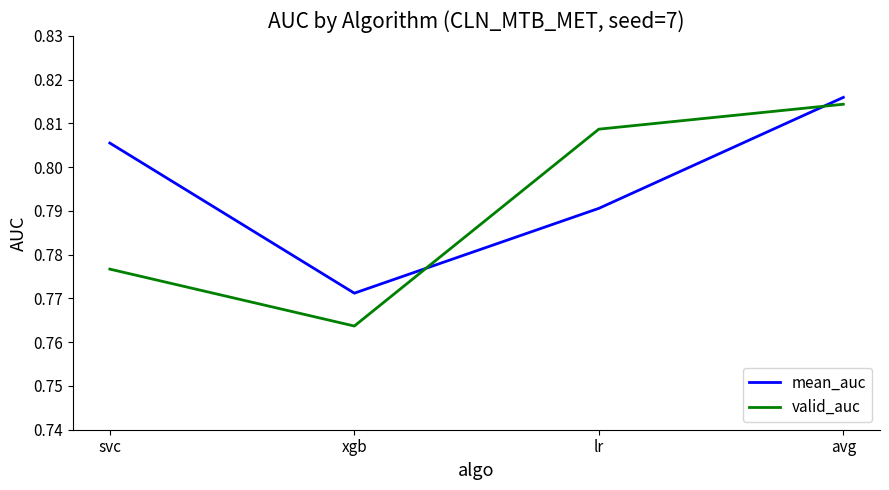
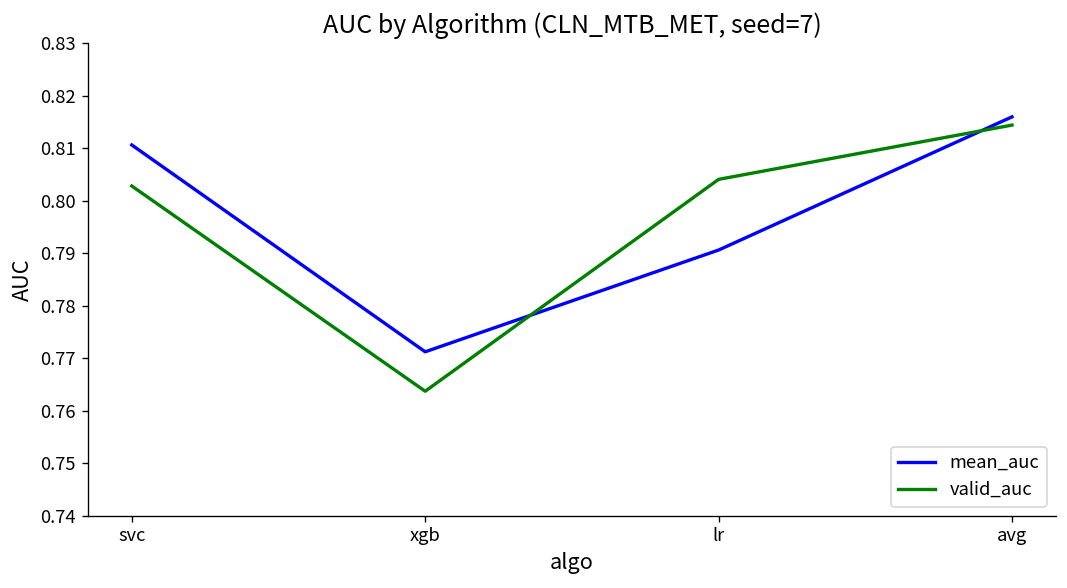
mean_auc, svc: 0.806 -> 0.811
valid_auc, svc: 0.777 -> 0.803
valid_auc, lr: 0.809 -> 0.804
